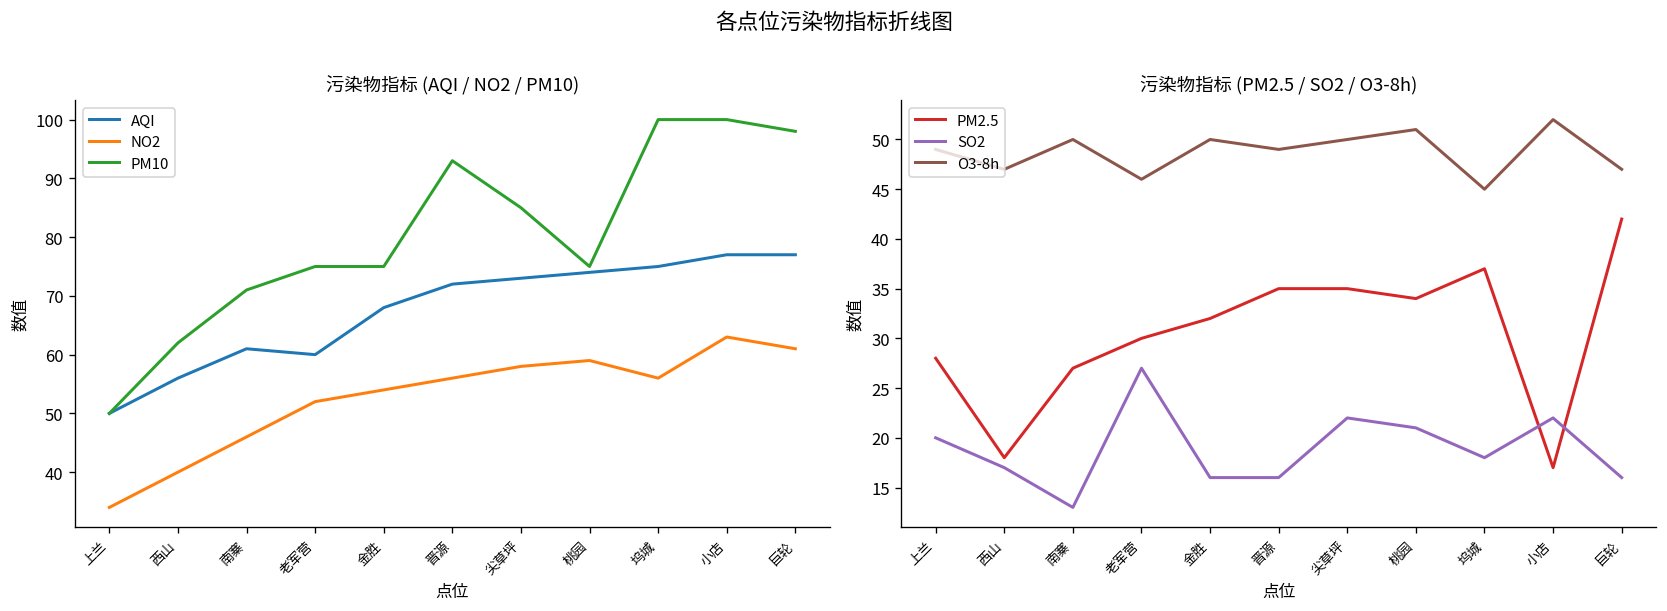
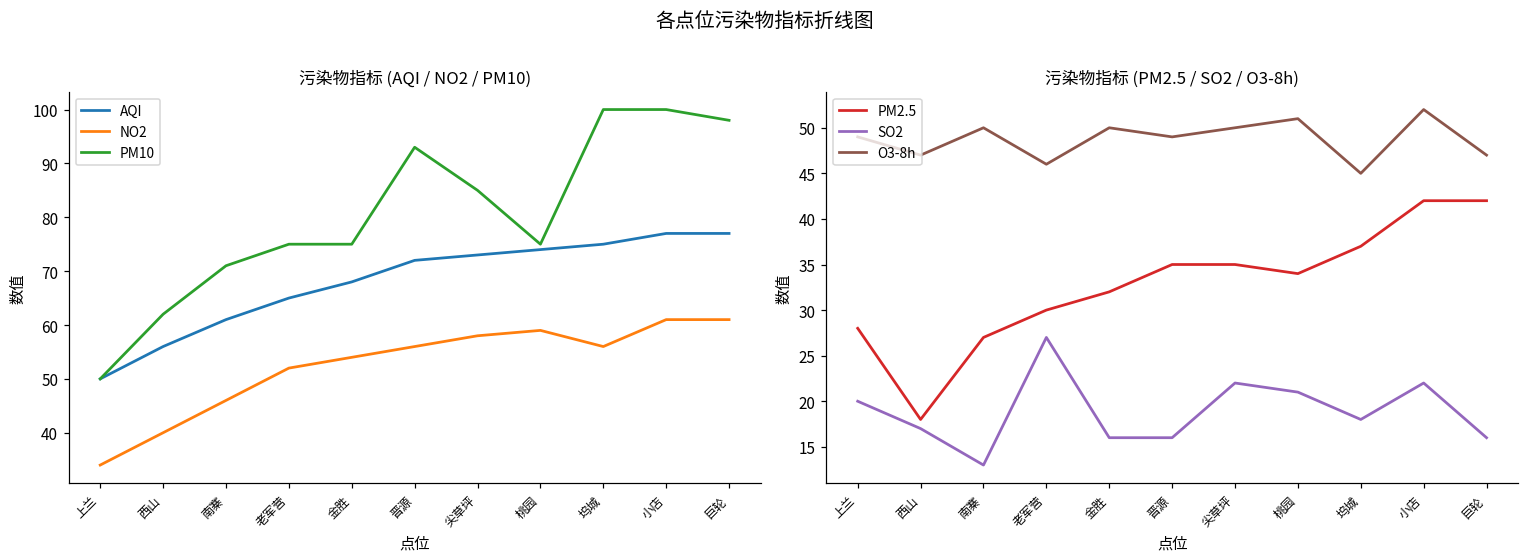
污染物指标 (AQI / NO2 / PM10), AQI, 老军营: 60 -> 65
污染物指标 (AQI / NO2 / PM10), NO2, 小店: 63 -> 61
污染物指标 (PM2.5 / SO2 / O3-8h), PM2.5, 小店: 17 -> 42
